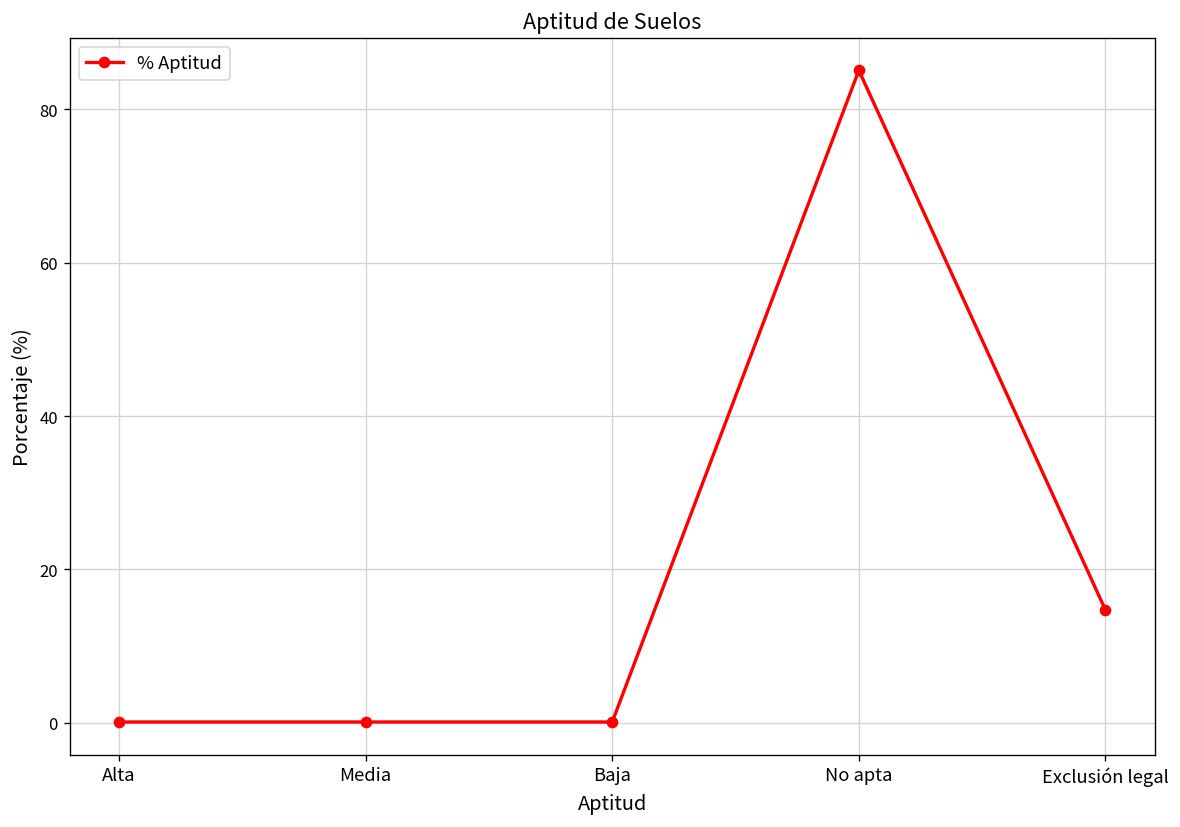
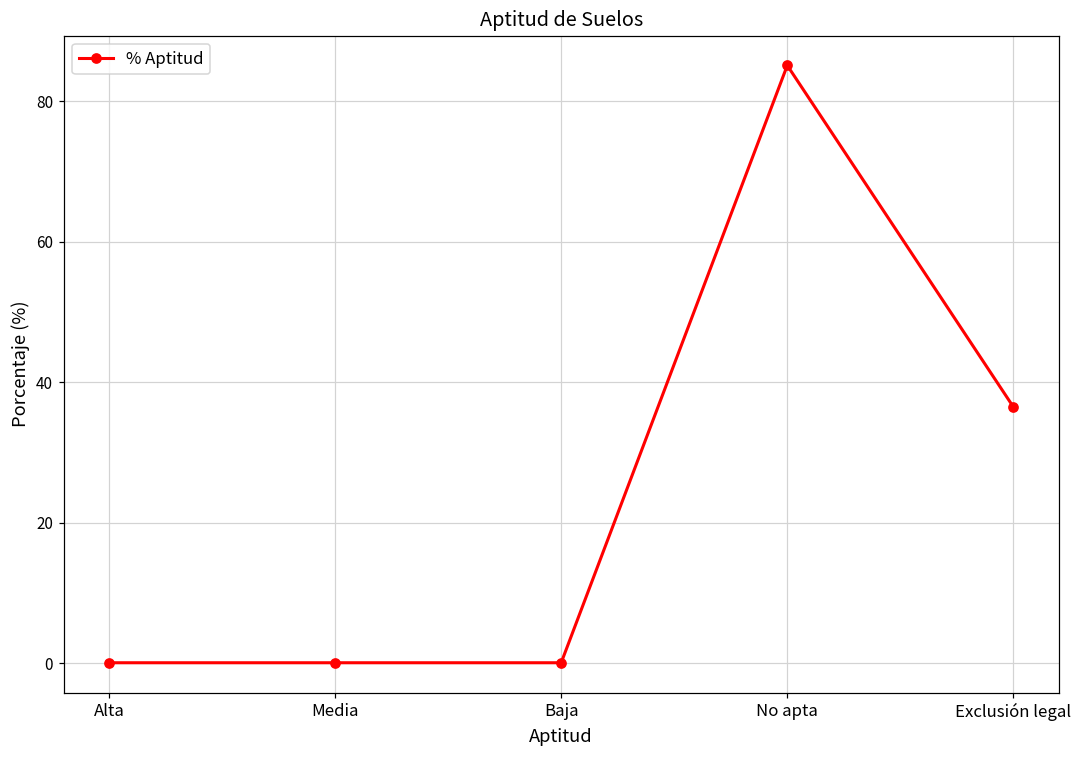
Exclusión legal: 15 -> 37
